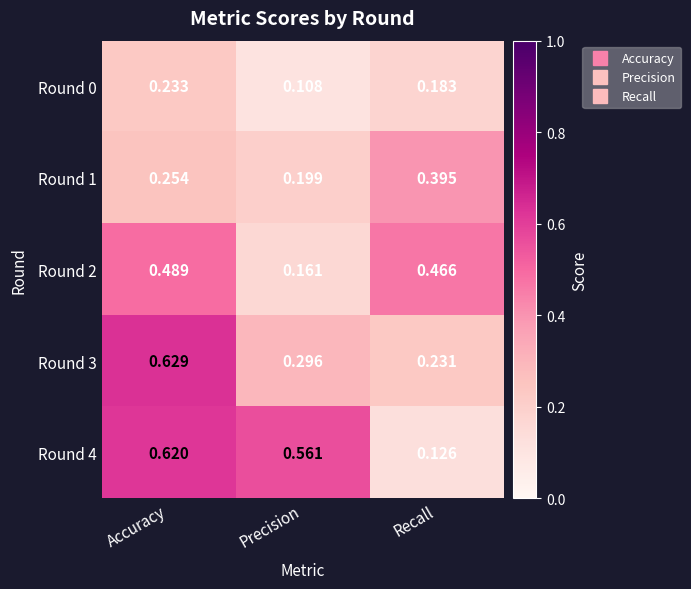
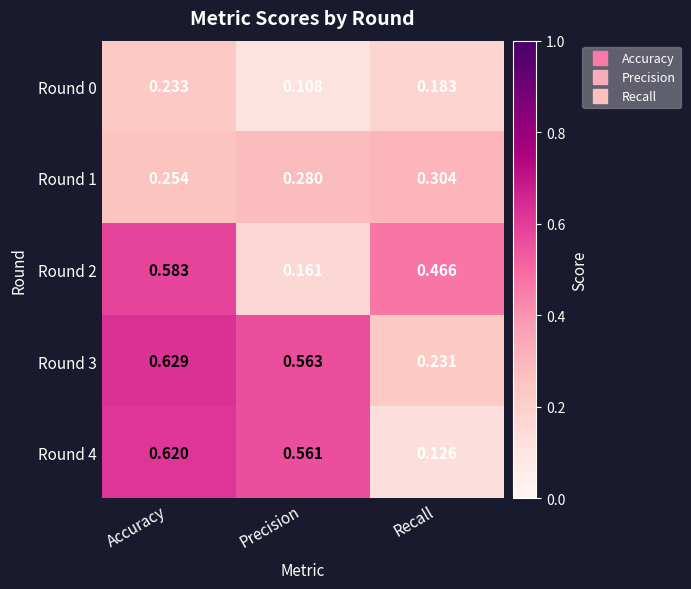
Round 1, Precision: 0.199 -> 0.280
Round 1, Recall: 0.395 -> 0.304
Round 2, Accuracy: 0.489 -> 0.583
Round 3, Precision: 0.296 -> 0.563
